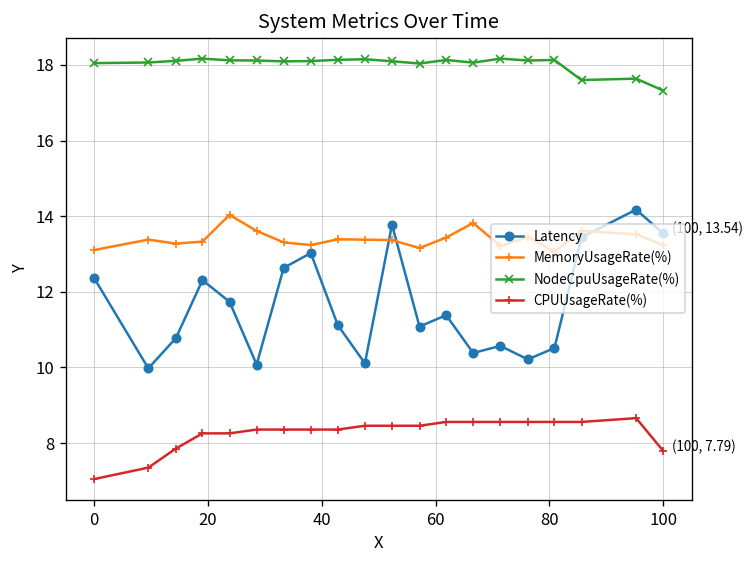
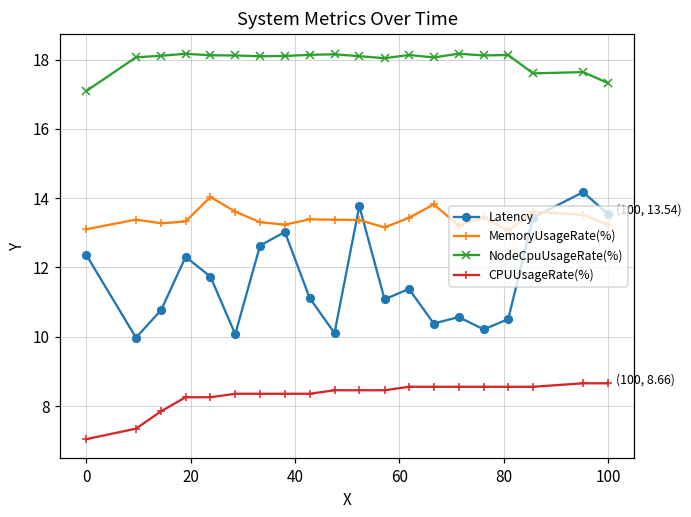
NodeCpuUsageRate(%), 0: 18.0 -> 17.1
CPUUsageRate(%), 100: 7.79 -> 8.66
